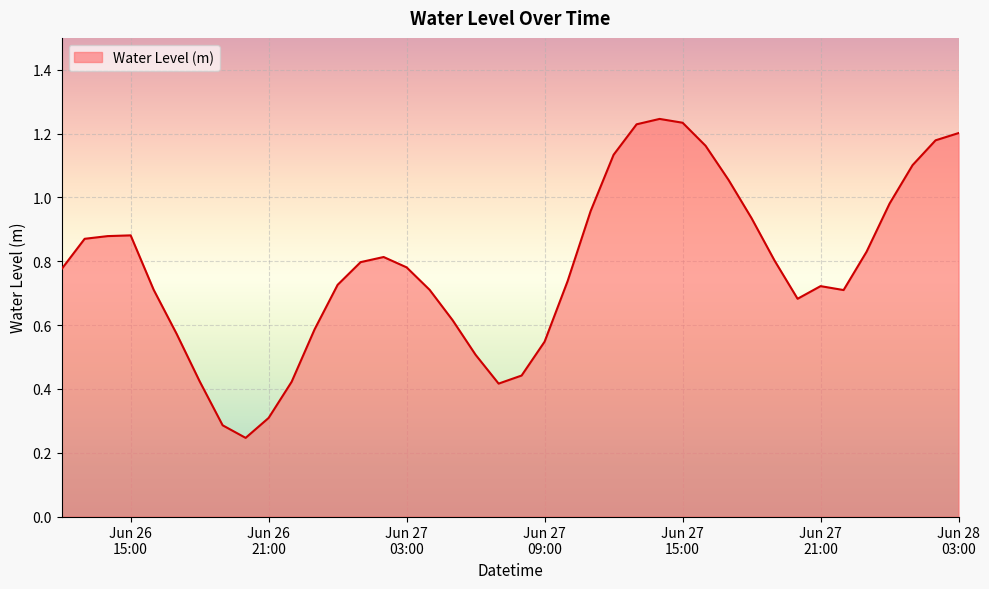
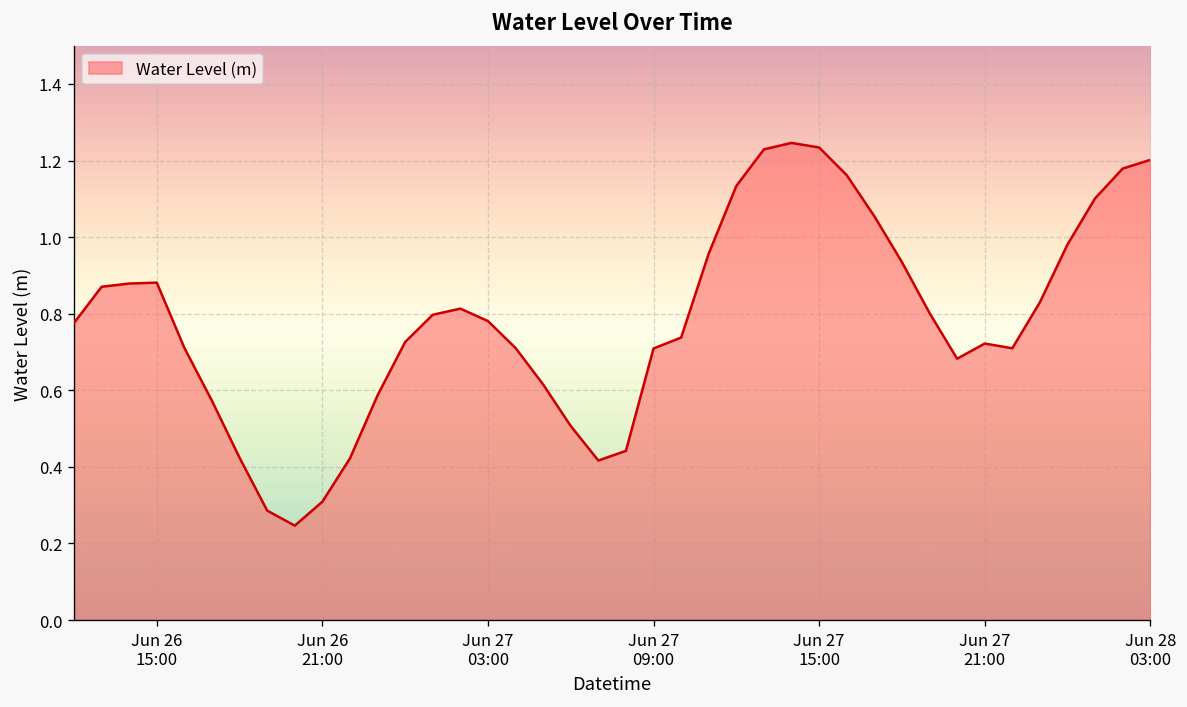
Jun 27 09:00: 0.55 -> 0.71
